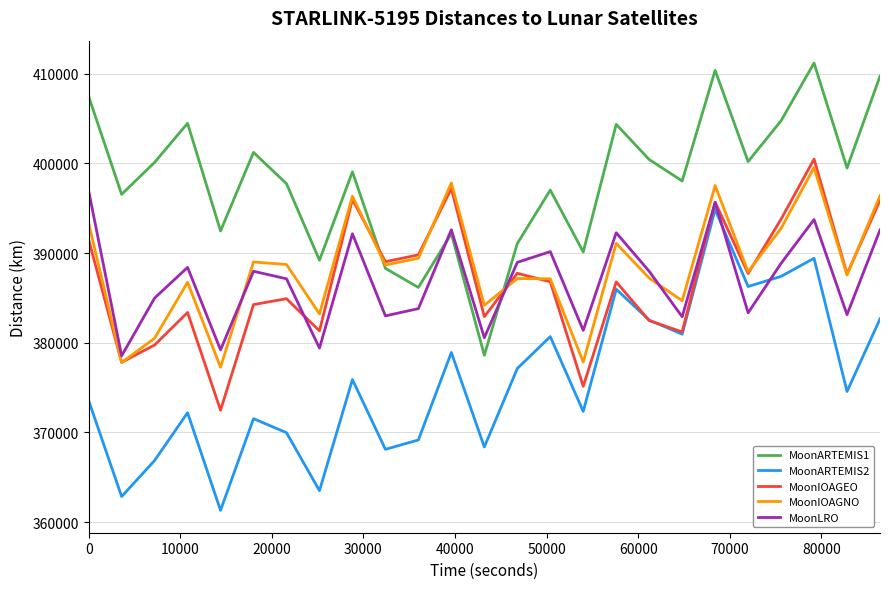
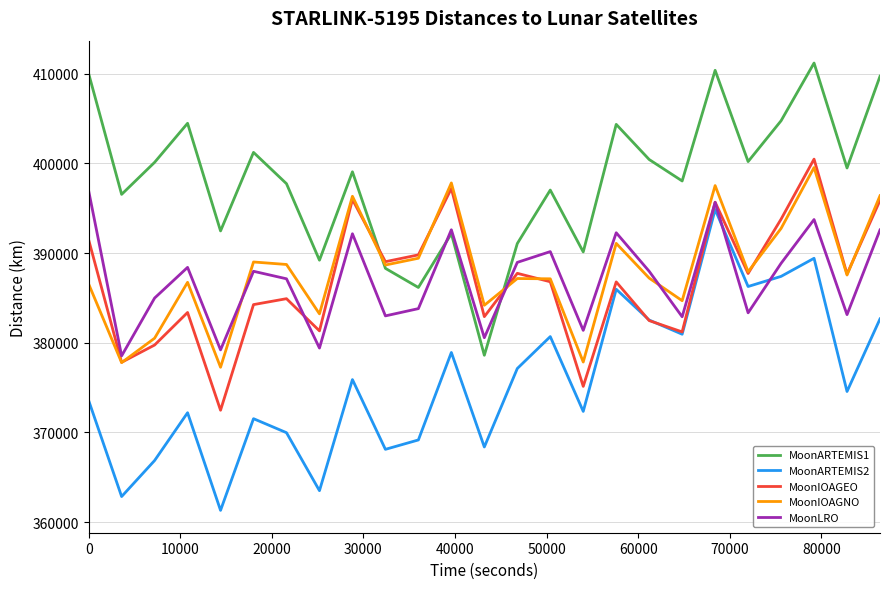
MoonARTEMIS1, 0: 407000 -> 410000
MoonIOAGNO, 0: 393000 -> 387000
